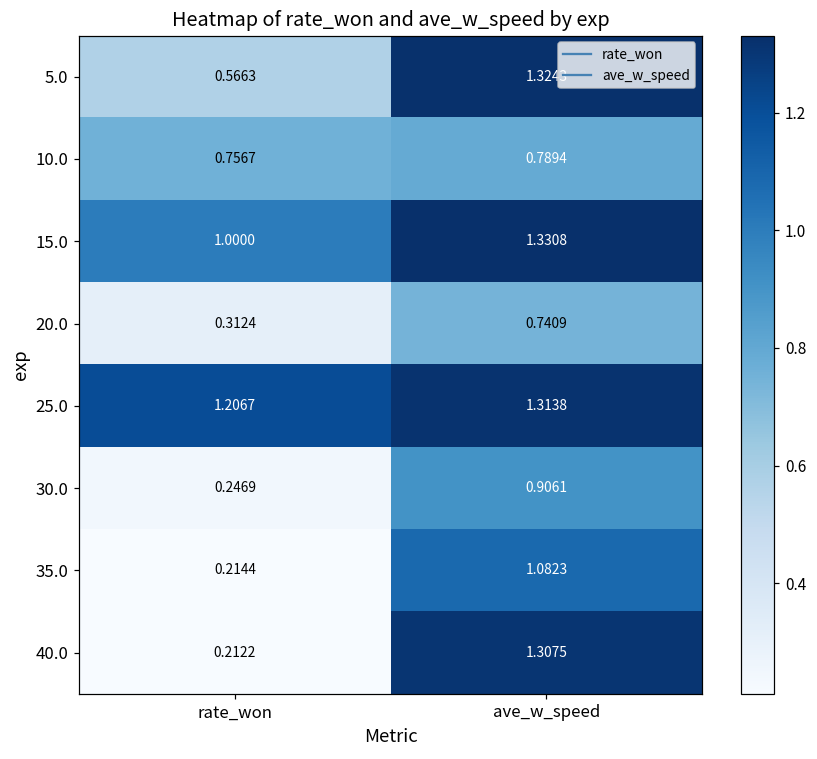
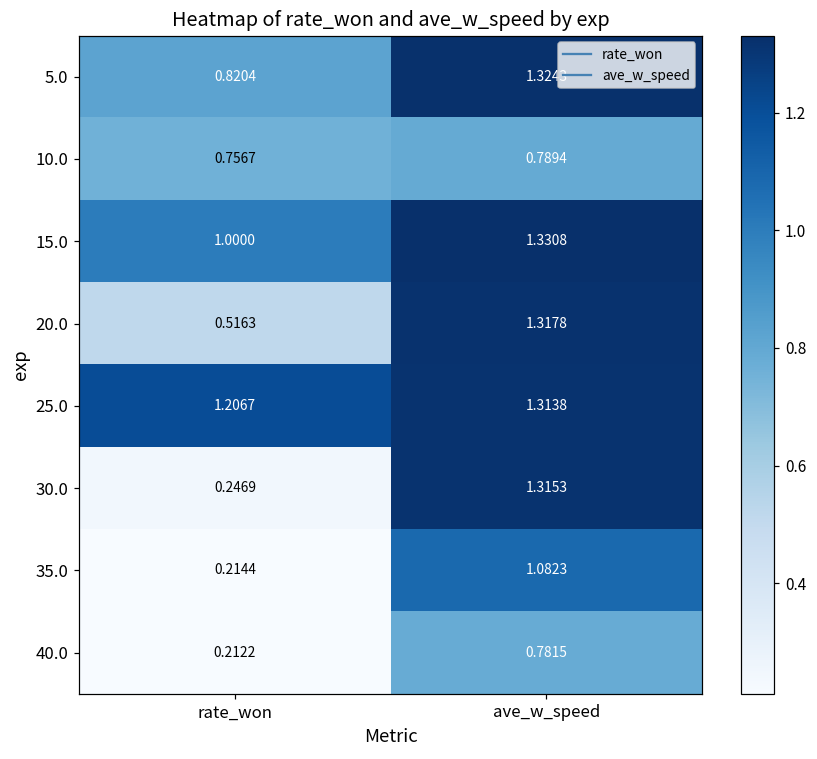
5.0, rate_won: 0.5663 -> 0.8204
20.0, rate_won: 0.3124 -> 0.5163
20.0, ave_w_speed: 0.7409 -> 1.3178
30.0, ave_w_speed: 0.9061 -> 1.3153
40.0, ave_w_speed: 1.3075 -> 0.7815
